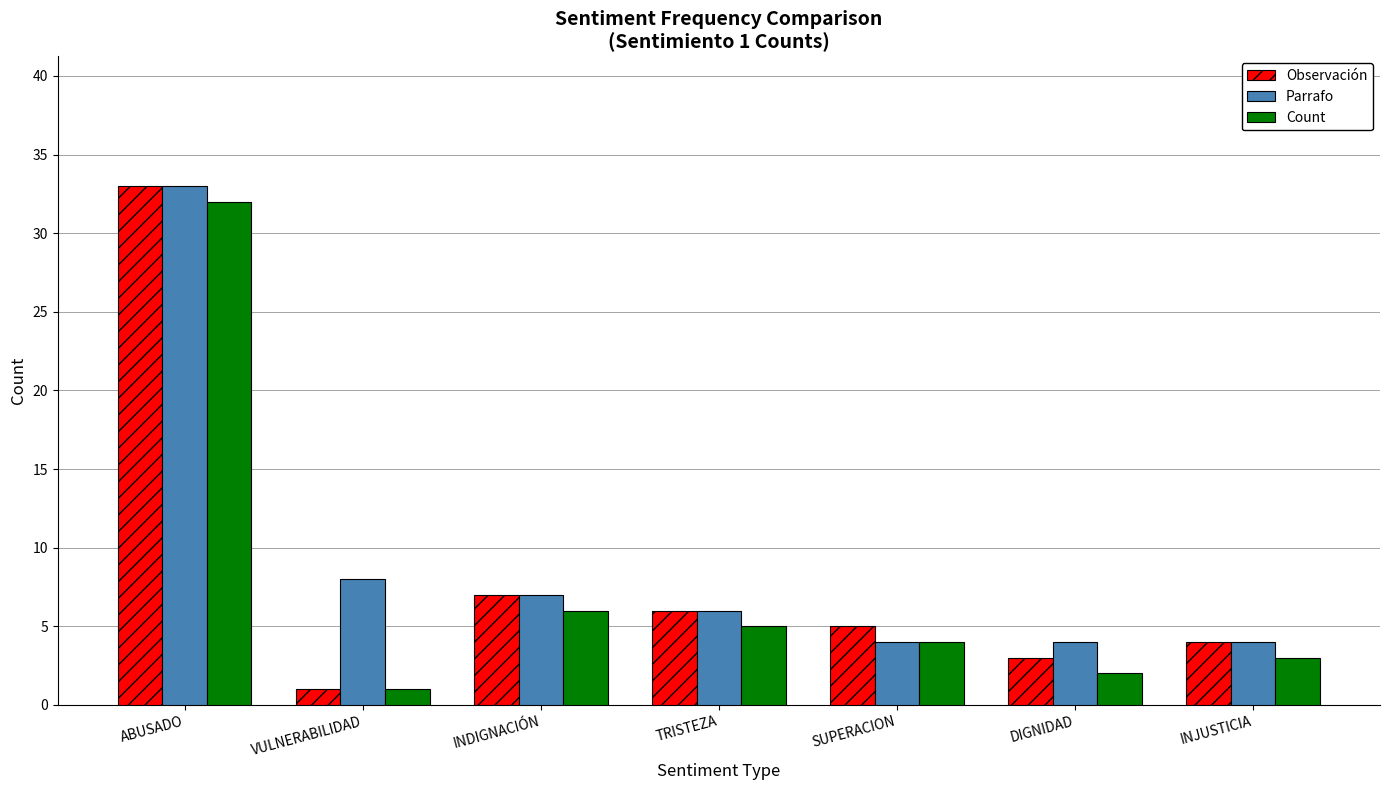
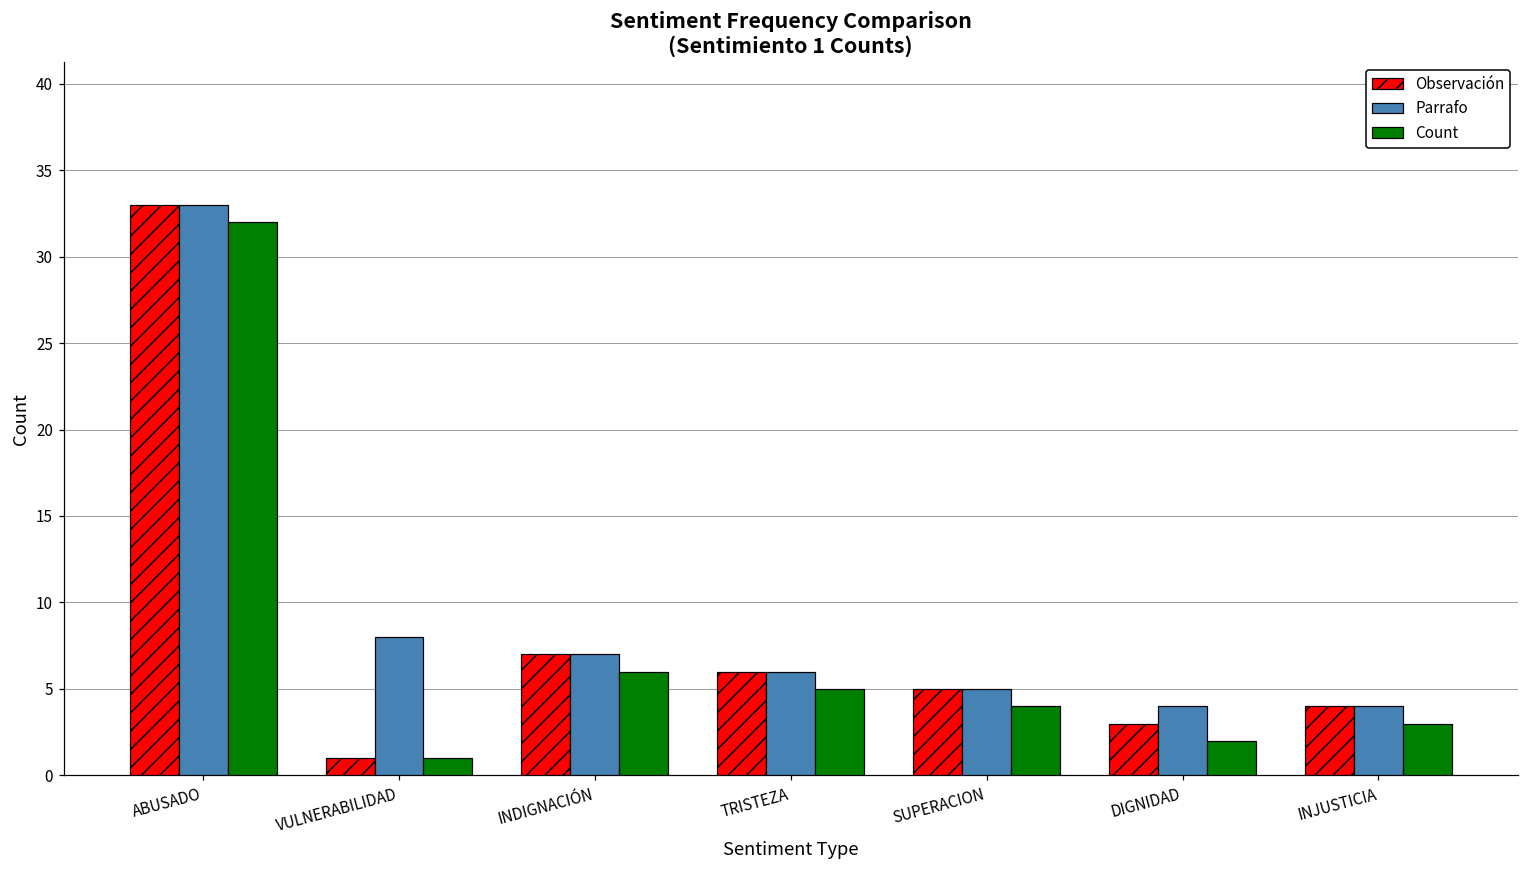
Parrafo, SUPERACION: 4 -> 5
